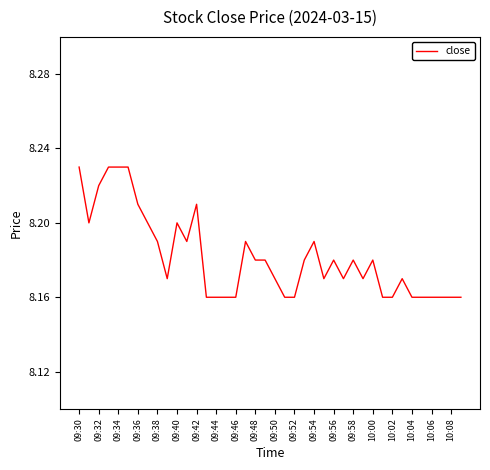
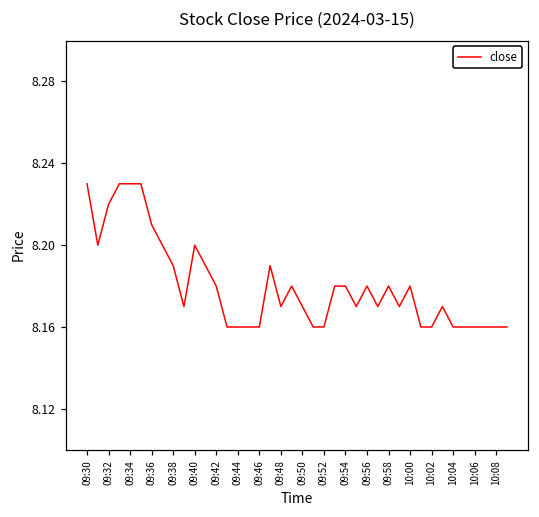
09:42: 8.21 -> 8.18
09:48: 8.18 -> 8.17
09:54: 8.19 -> 8.18
